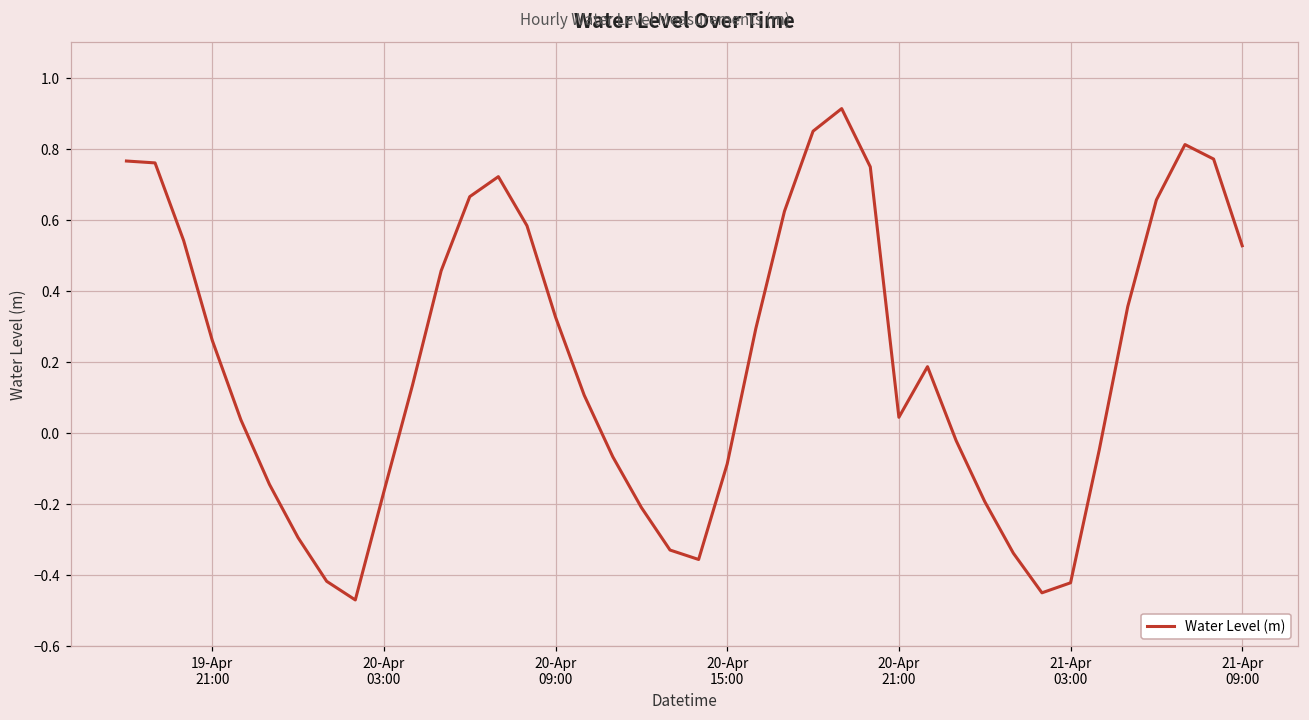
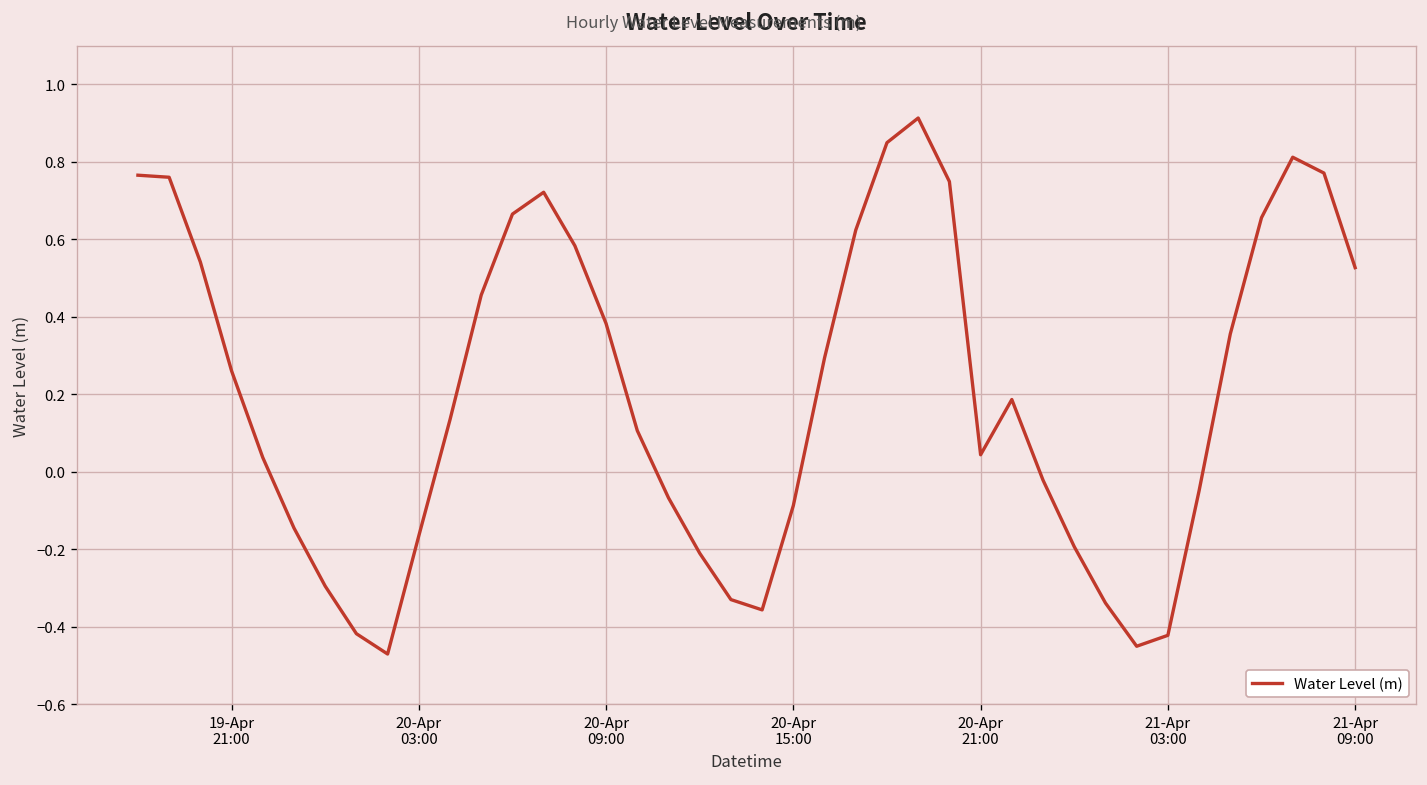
20-Apr 09:00: 0.33 -> 0.38
